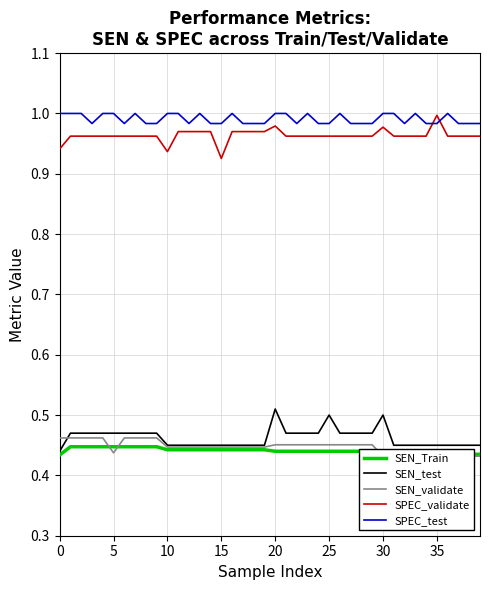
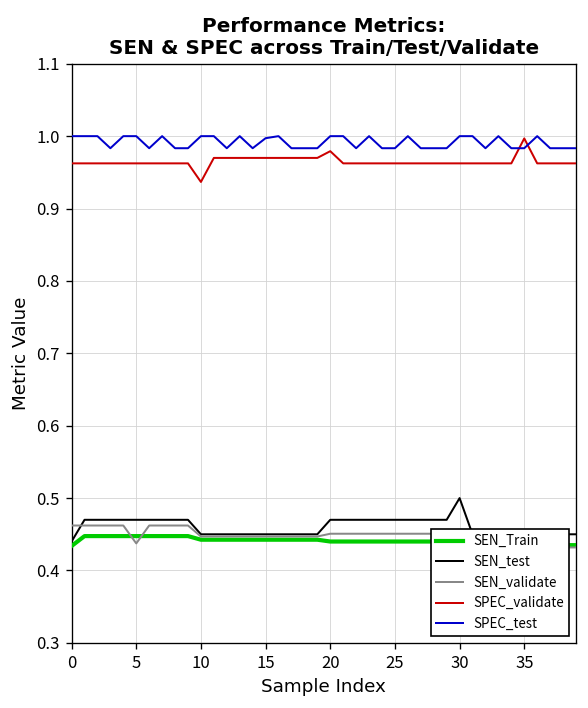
SPEC_validate, 0: 0.94 -> 0.96
SPEC_validate, 15: 0.93 -> 0.97
SPEC_test, 15: 0.98 -> 1.00
SEN_test, 20: 0.51 -> 0.47
SEN_test, 25: 0.50 -> 0.47
SPEC_validate, 30: 0.98 -> 0.96
